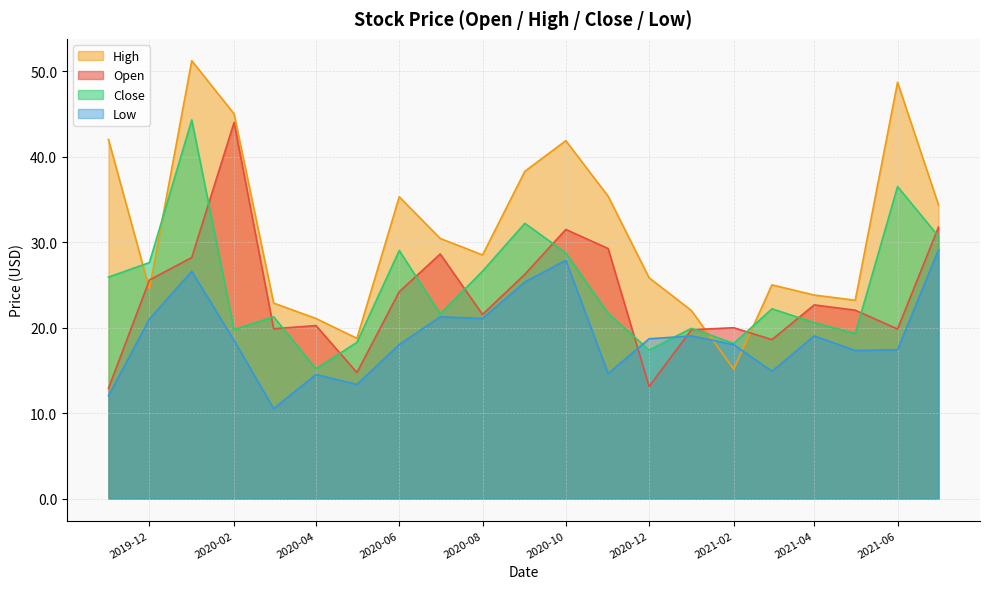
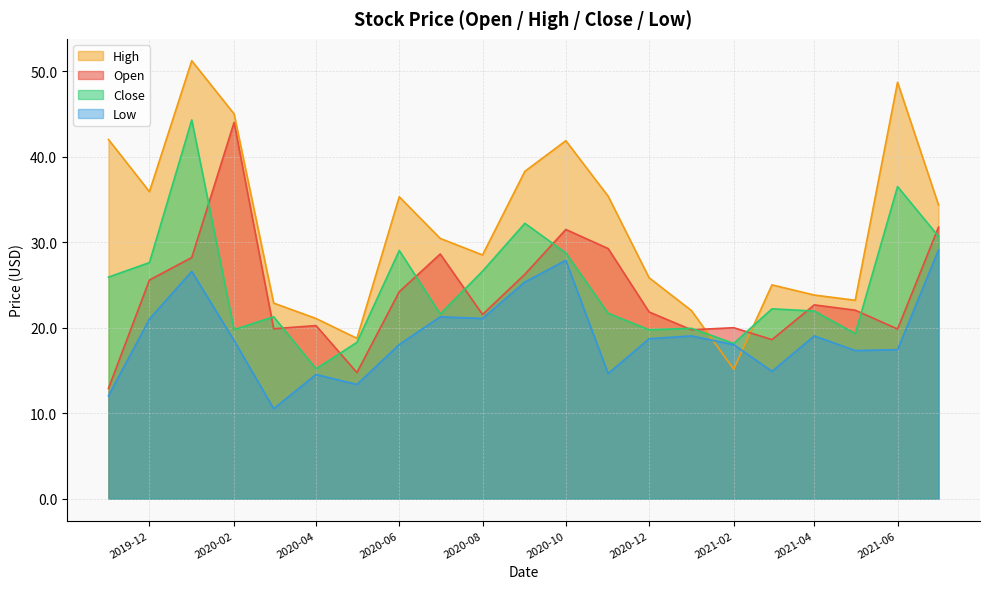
High, 2019-12: 25 -> 36
Open, 2020-12: 13 -> 22
Close, 2020-12: 17 -> 20
Close, 2021-04: 21 -> 22
